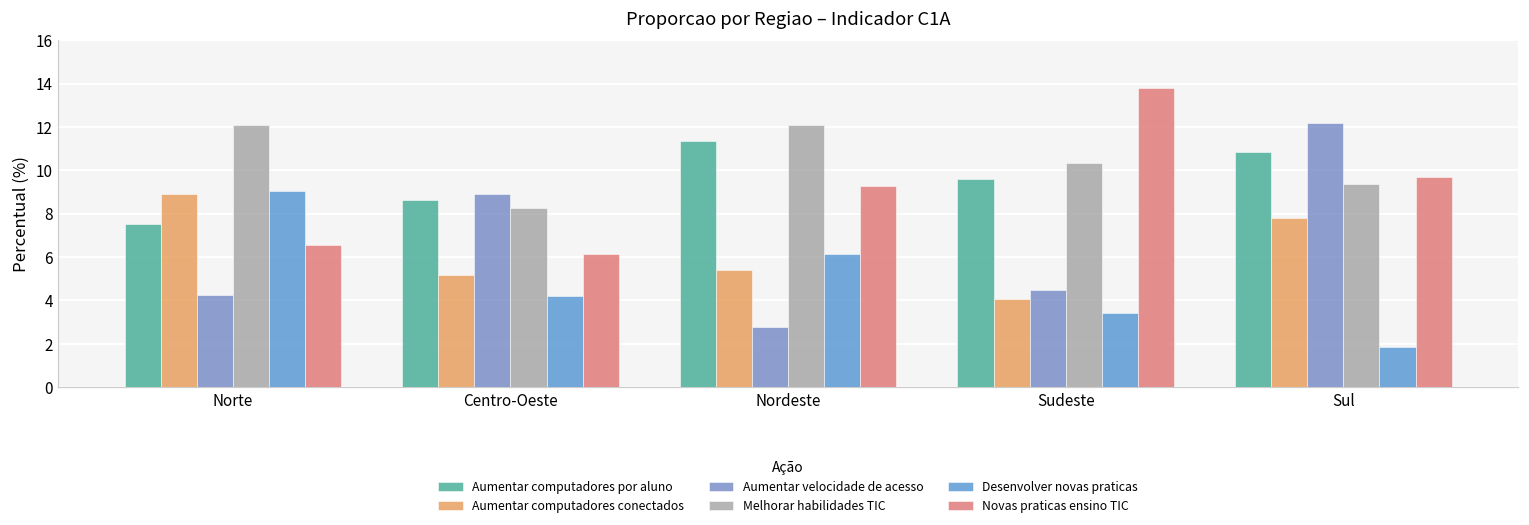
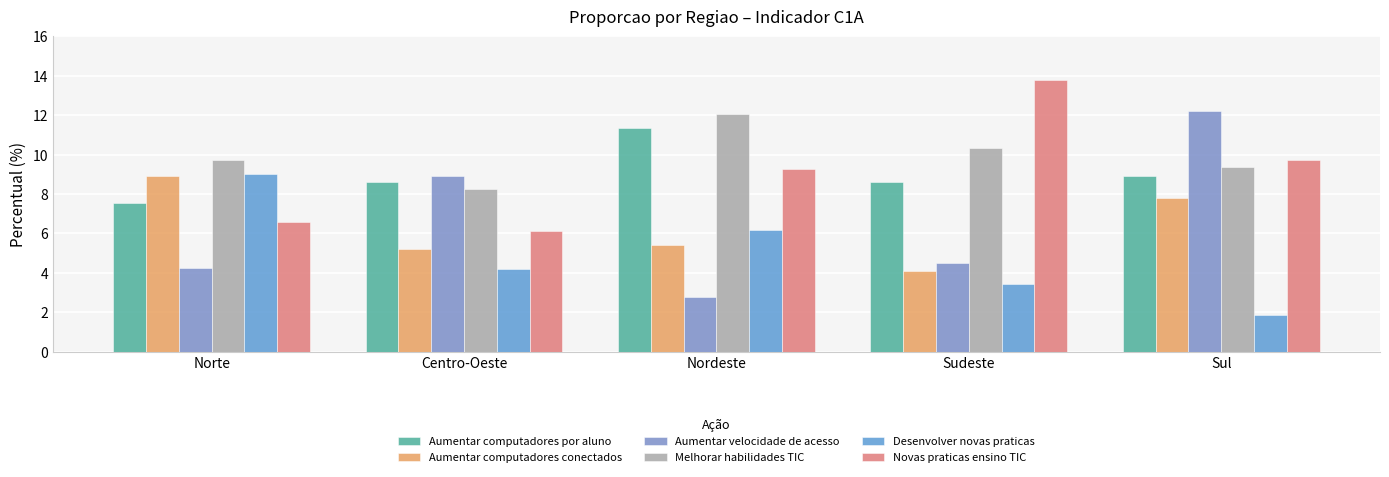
Melhorar habilidades TIC, Norte: 12.1 -> 9.7
Aumentar computadores por aluno, Sudeste: 9.6 -> 8.6
Aumentar computadores por aluno, Sul: 10.9 -> 8.9
